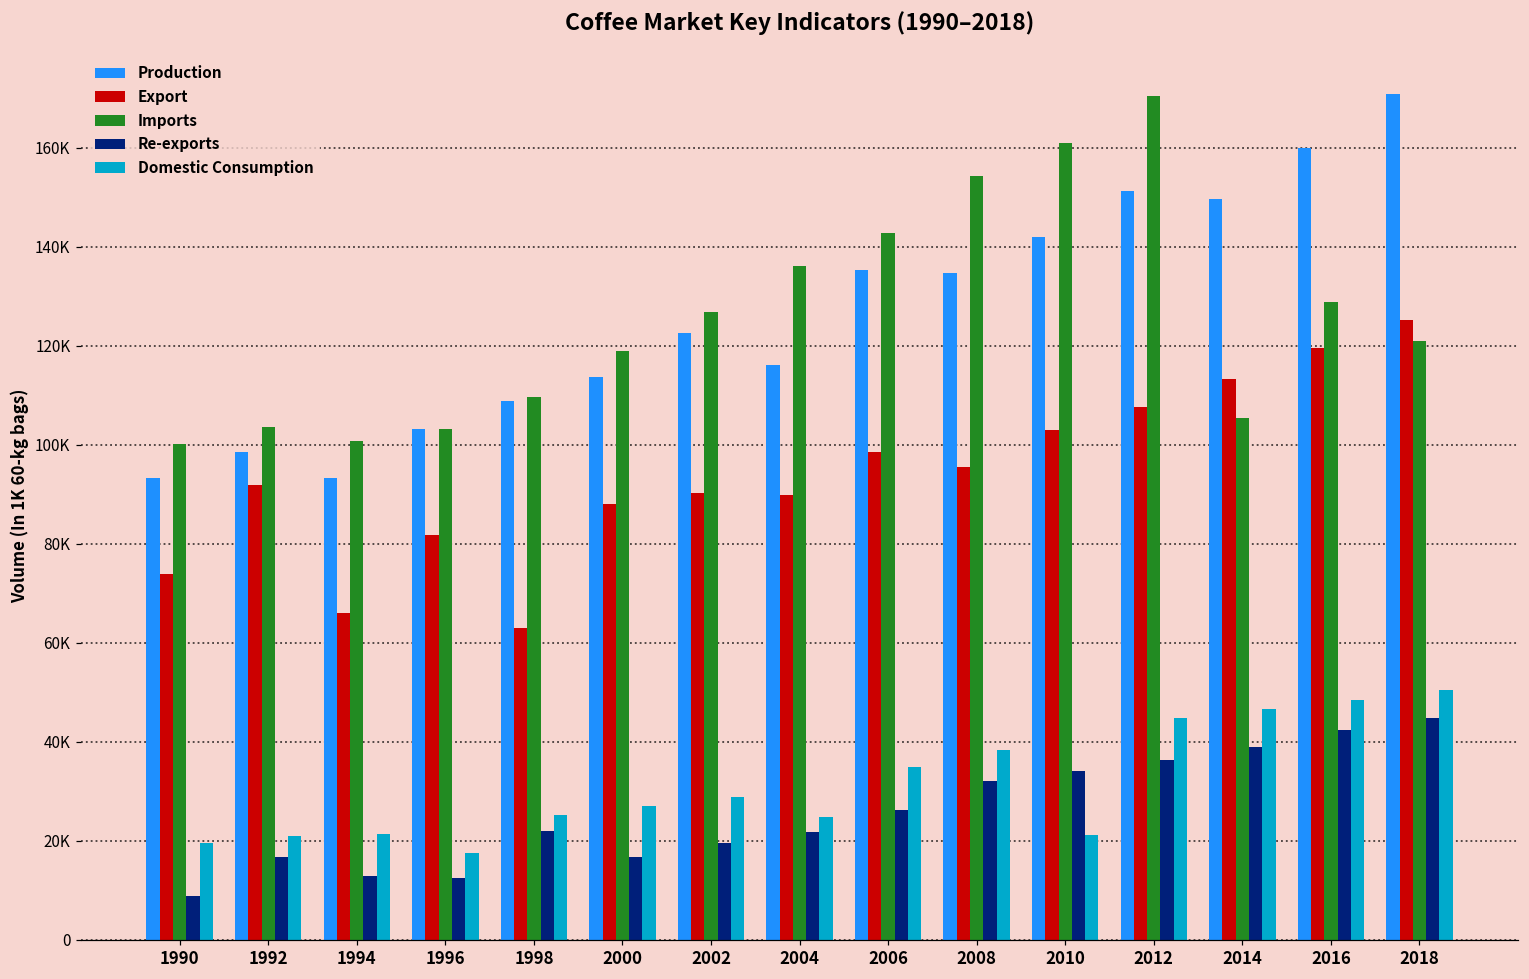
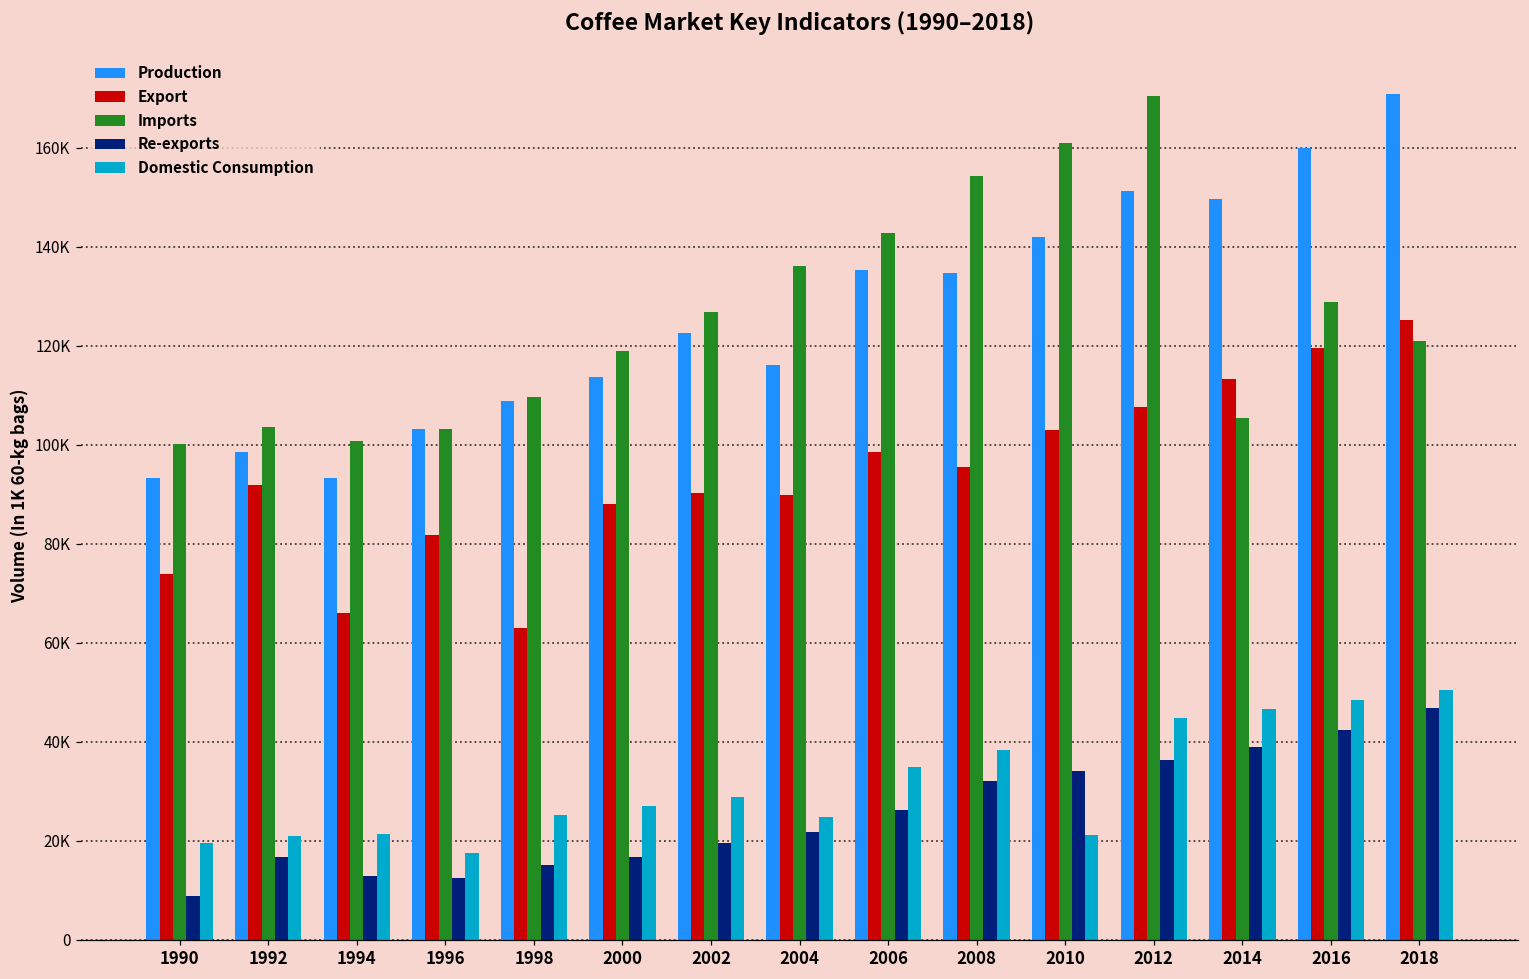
Re-exports, 1998: 22000 -> 15000
Re-exports, 2018: 45000 -> 47000
